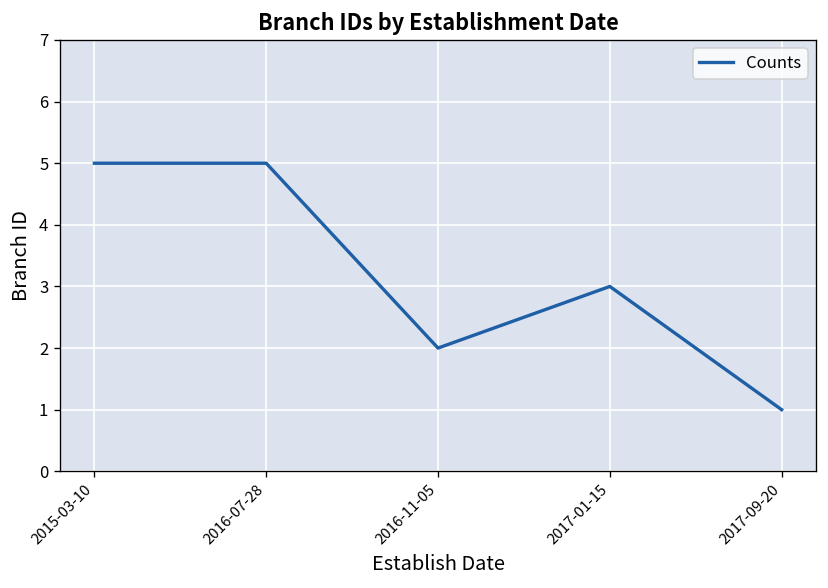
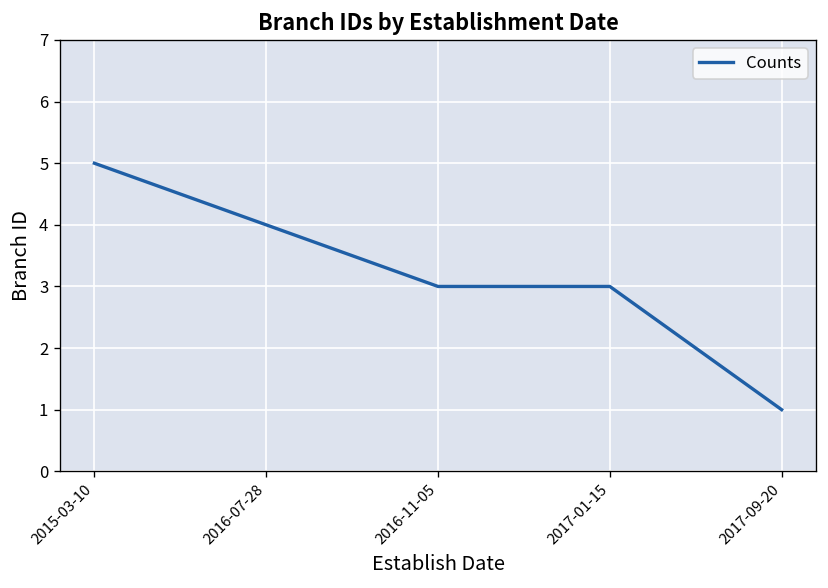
2016-07-28: 5 -> 4
2016-11-05: 2 -> 3
